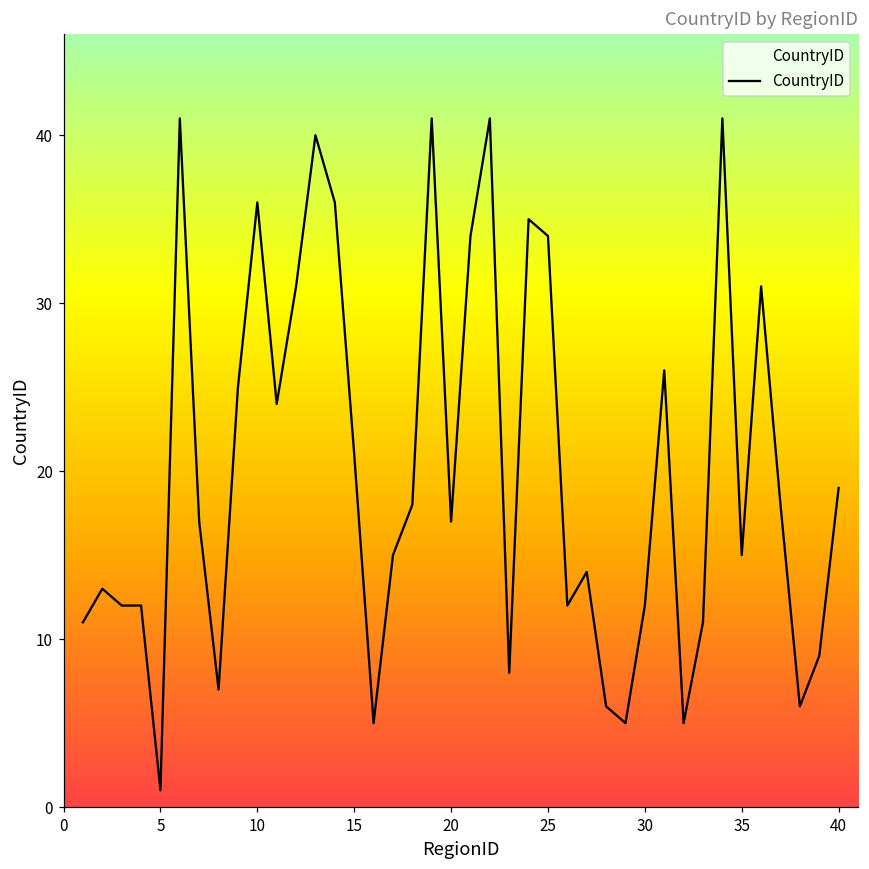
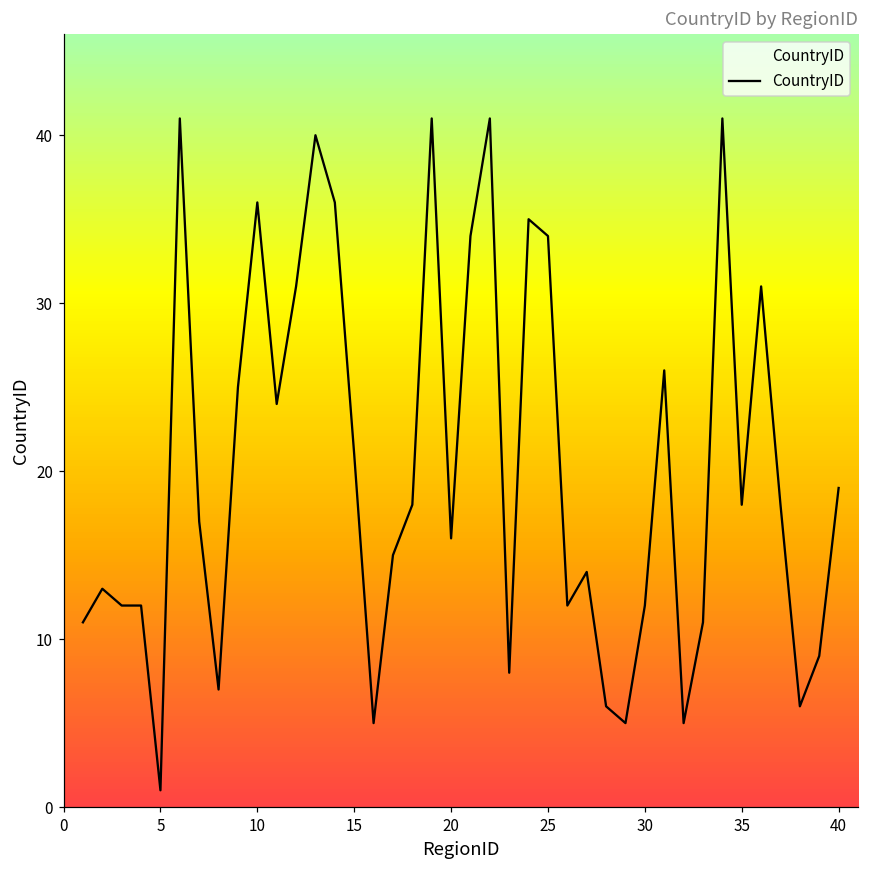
20: 17 -> 16
35: 15 -> 18
